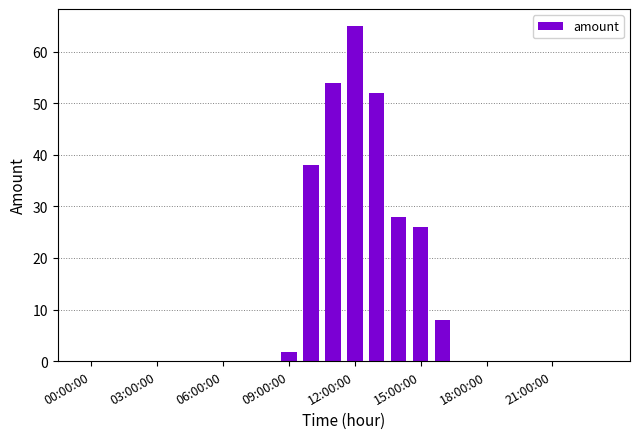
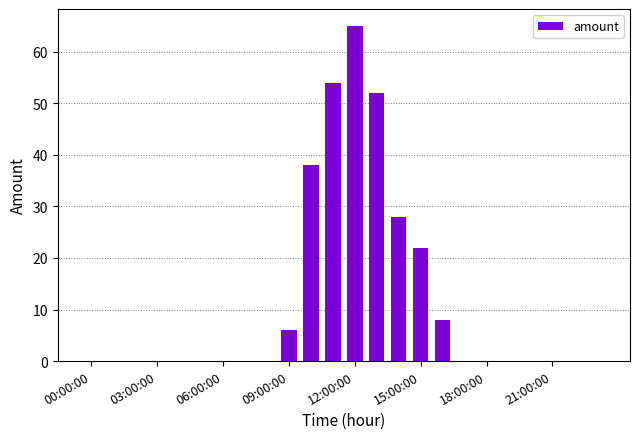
09:00:00: 2 -> 6
15:00:00: 26 -> 22
